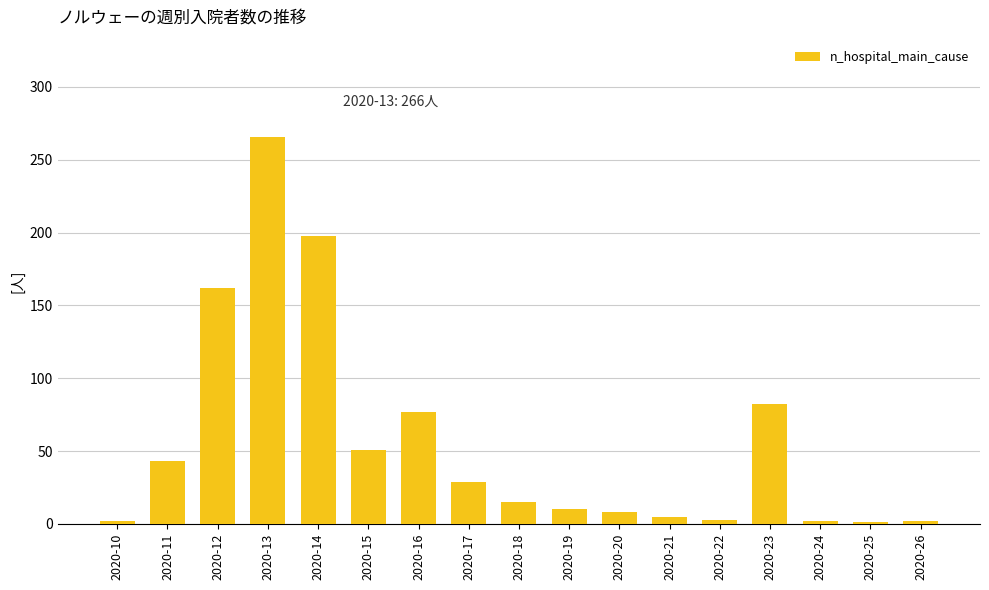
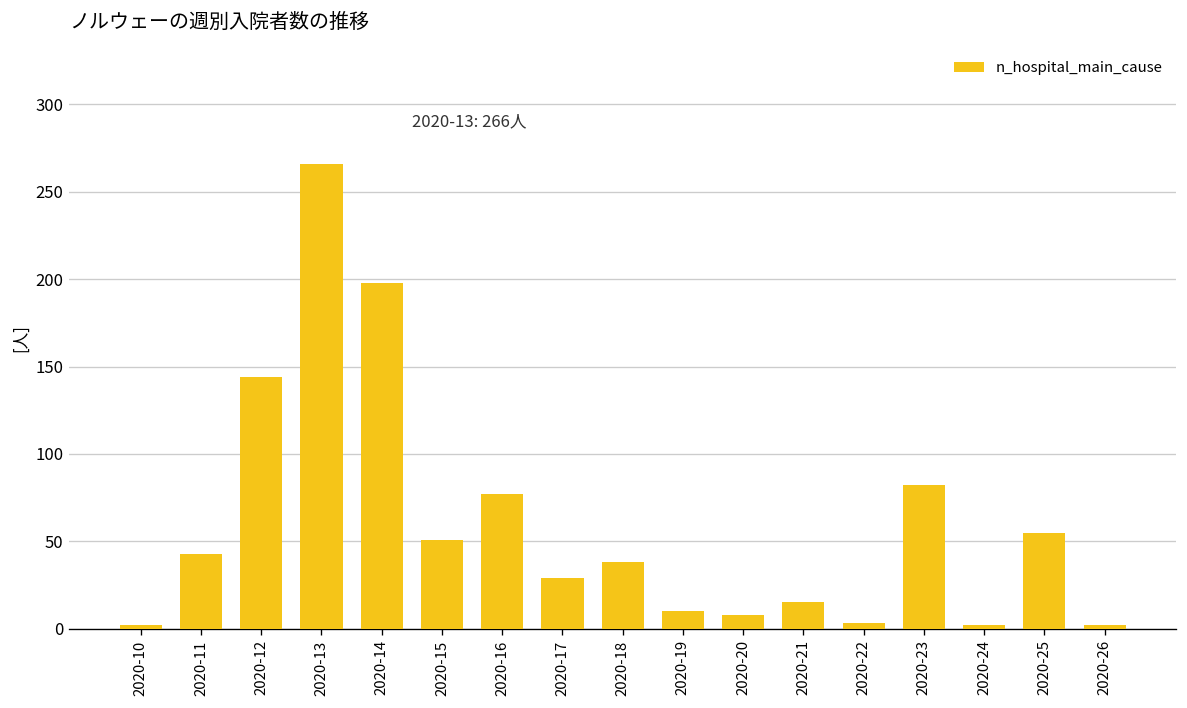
2020-12: 162 -> 144
2020-18: 15 -> 38
2020-21: 5 -> 15
2020-25: 1 -> 55
